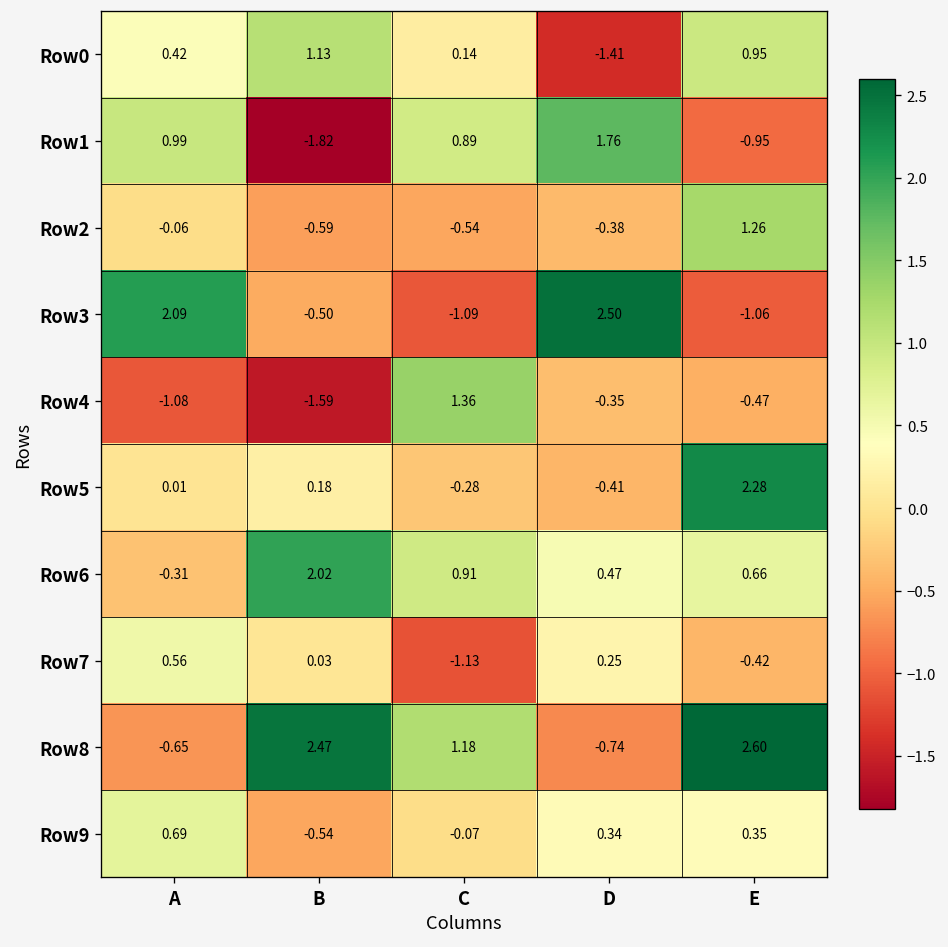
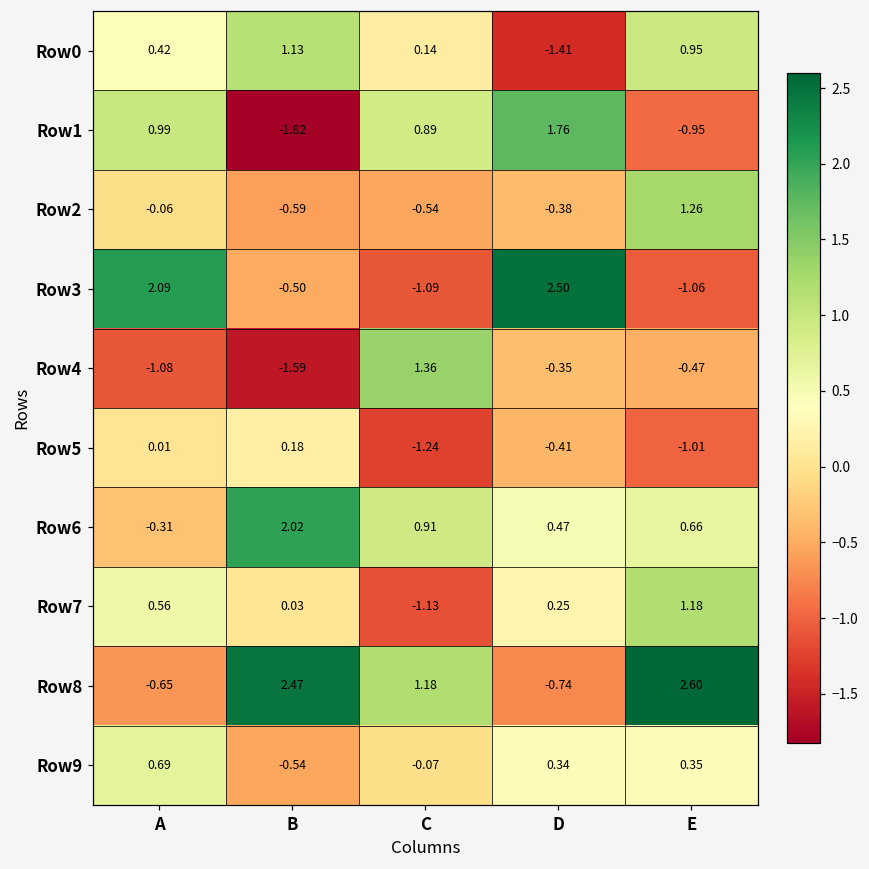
Row5, C: -0.28 -> -1.24
Row5, E: 2.28 -> -1.01
Row7, E: -0.42 -> 1.18
